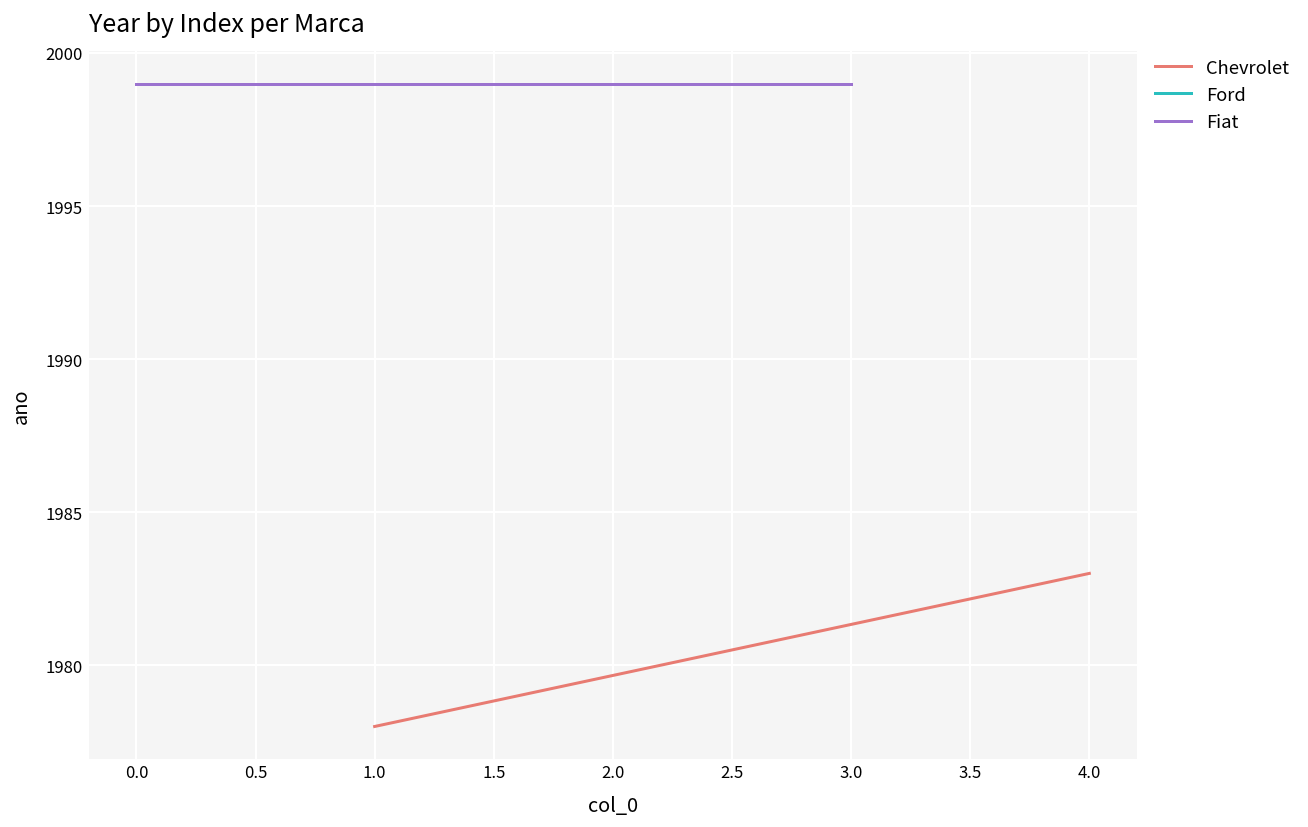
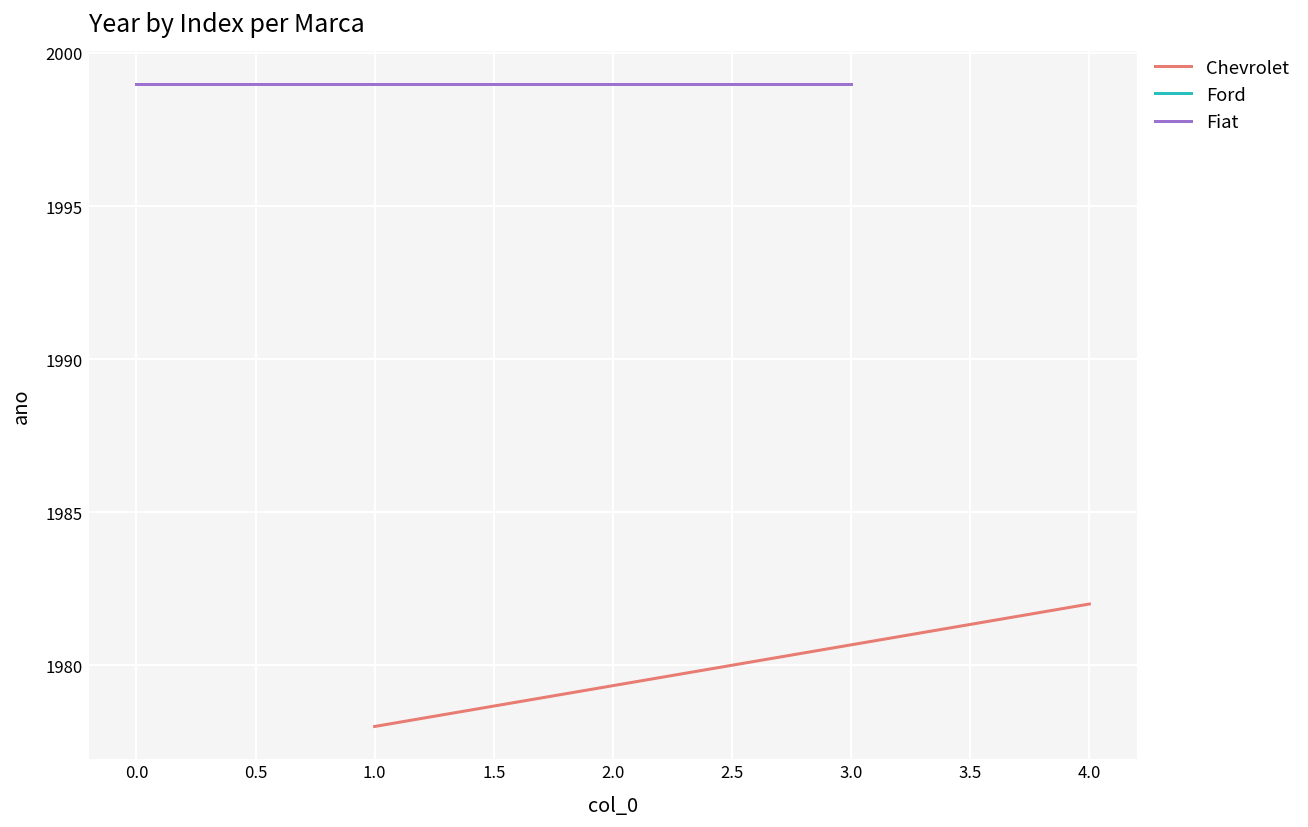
Chevrolet, 4.0: 1983 -> 1982
